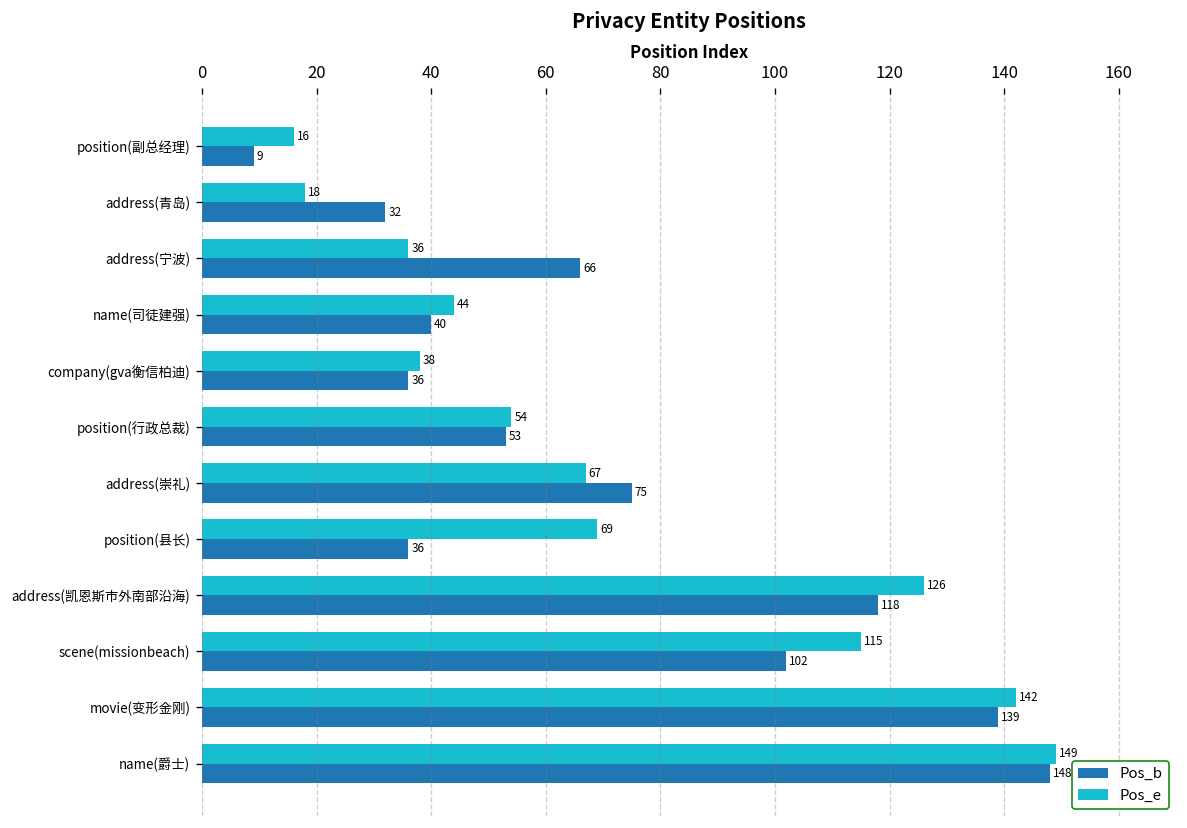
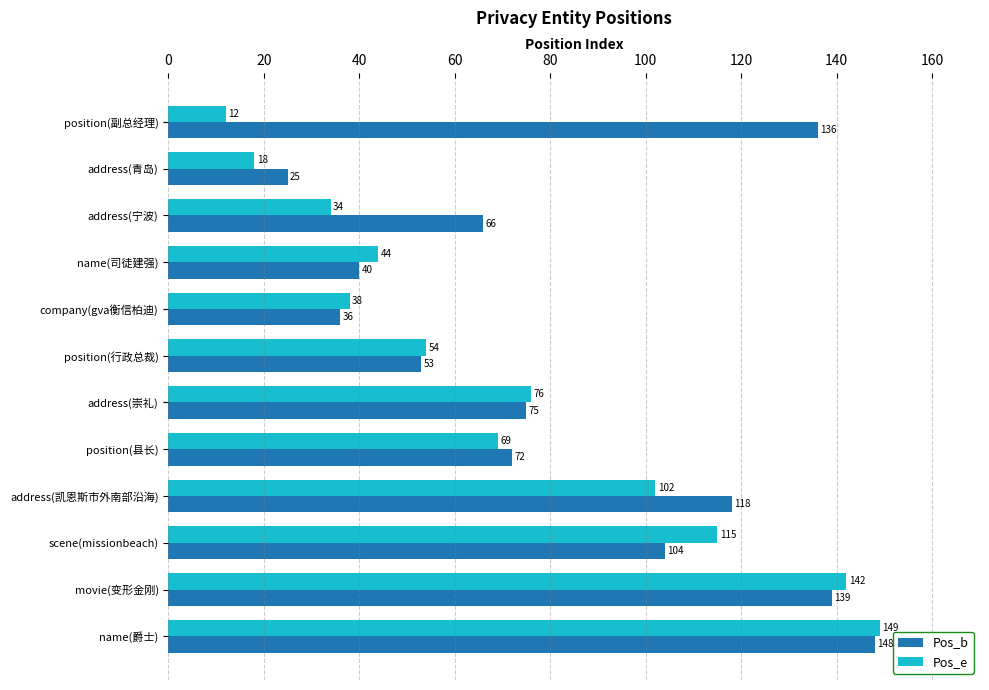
Pos_e, position(副总经理): 16 -> 12
Pos_b, position(副总经理): 9 -> 136
Pos_b, address(青岛): 32 -> 25
Pos_e, address(宁波): 36 -> 34
Pos_e, address(崇礼): 67 -> 76
Pos_b, position(县长): 36 -> 72
Pos_e, address(凯恩斯市外南部沿海): 126 -> 102
Pos_b, scene(missionbeach): 102 -> 104
